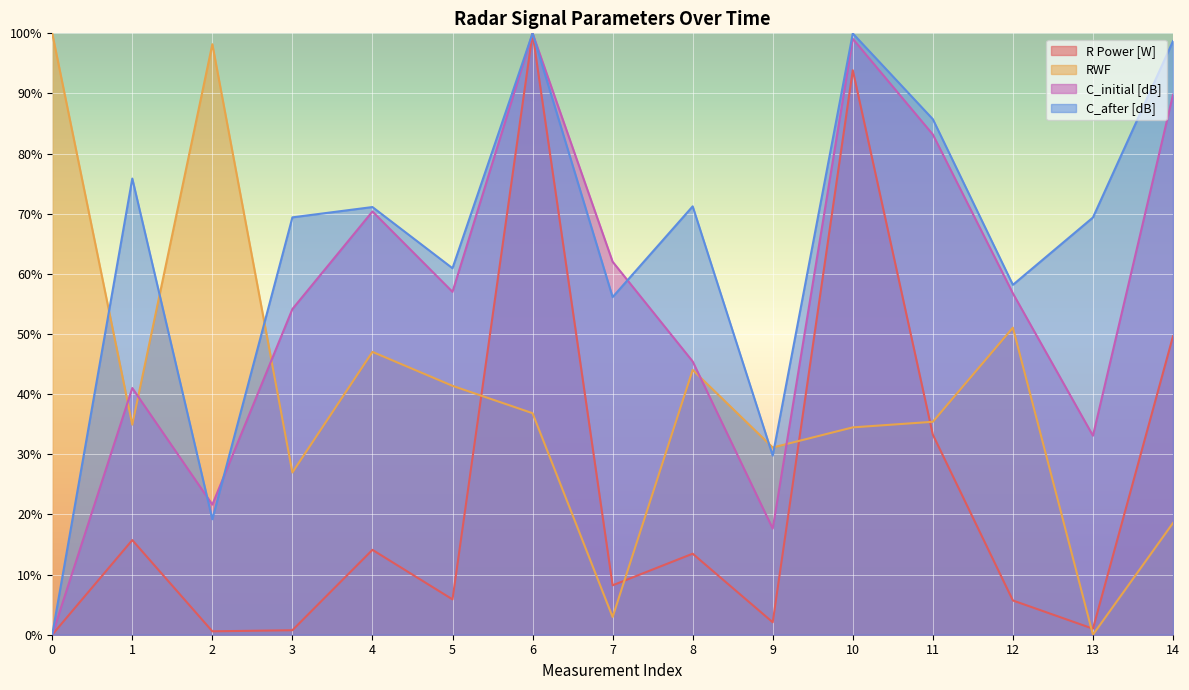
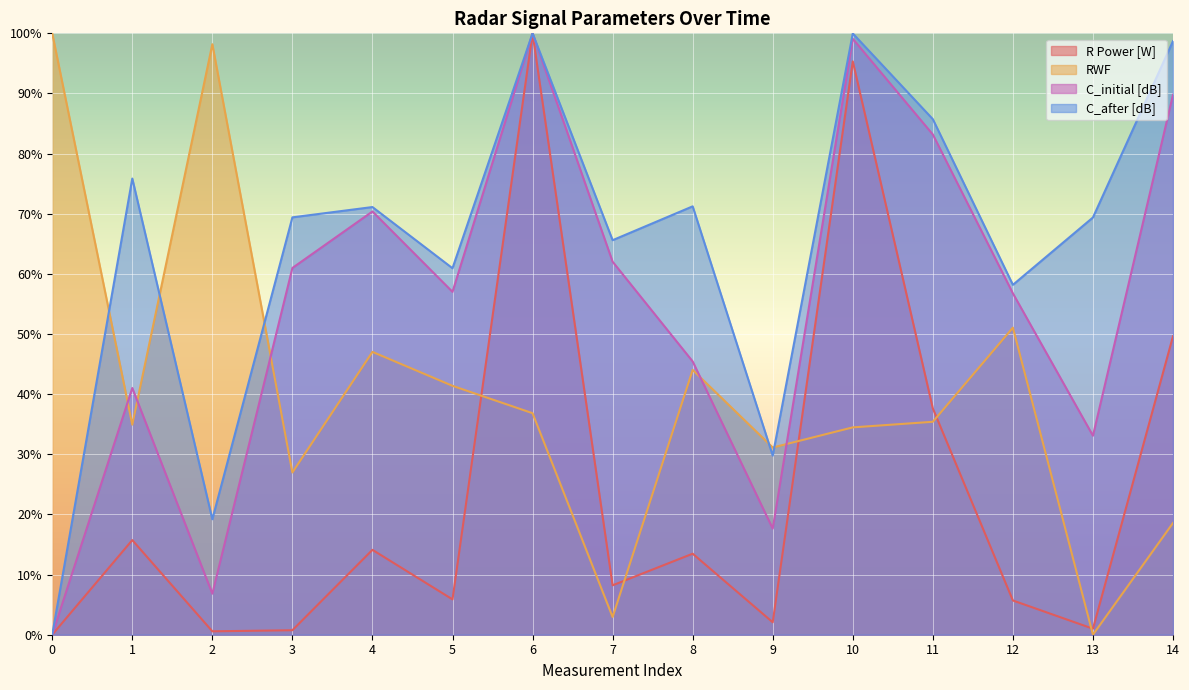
C_initial [dB], 2: 22% -> 7%
C_initial [dB], 3: 54% -> 61%
C_after [dB], 7: 56% -> 66%
R Power [W], 10: 94% -> 95%
R Power [W], 11: 33% -> 38%
